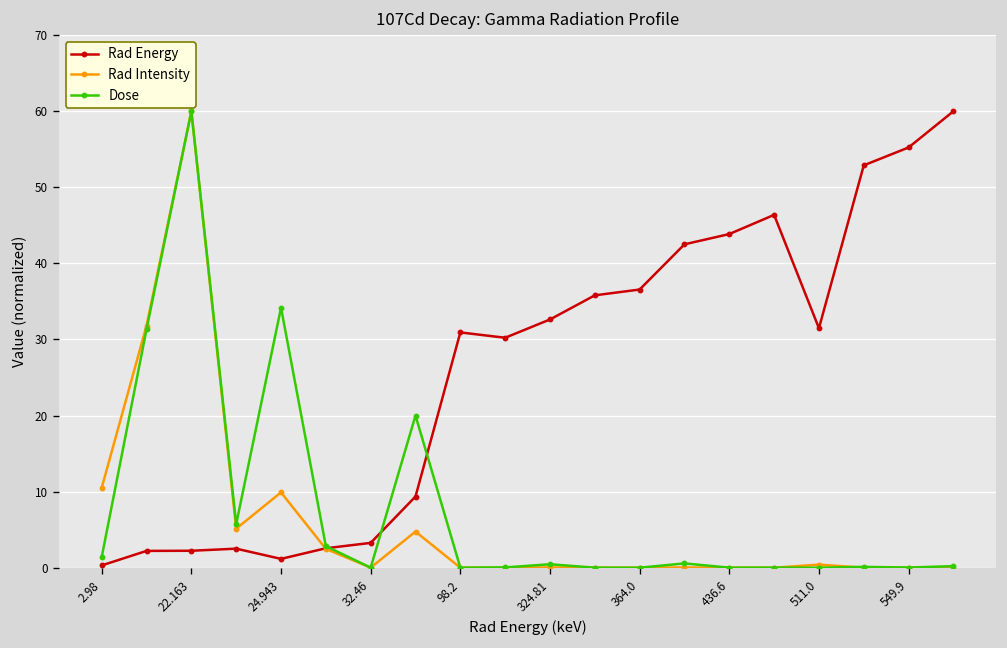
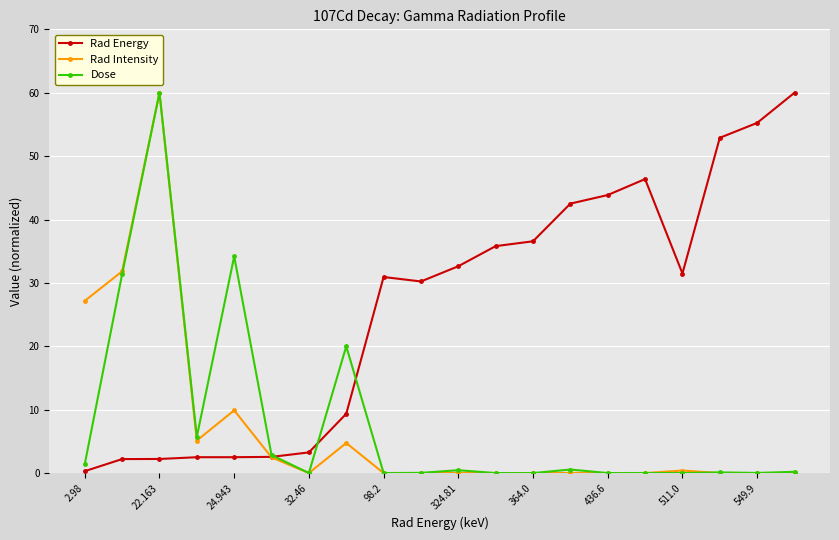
Rad Intensity, 2.98: 11 -> 27
Rad Energy, 24.943: 1 -> 3
